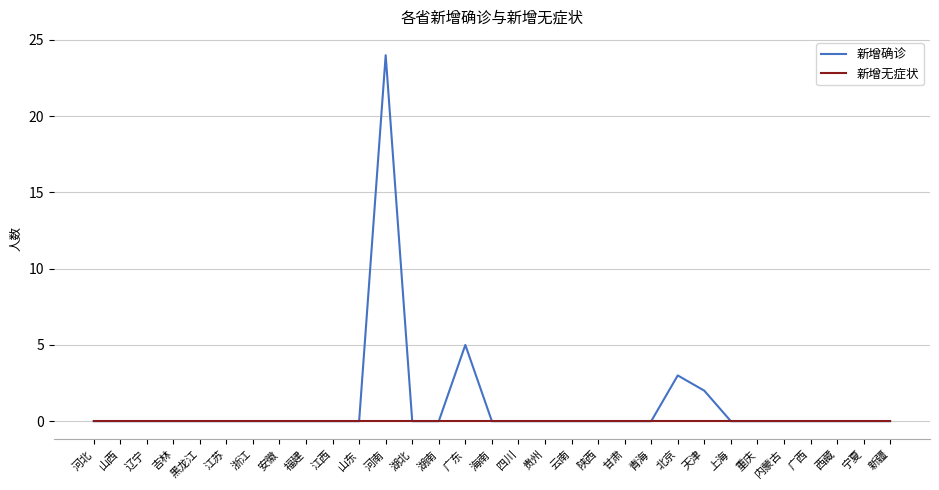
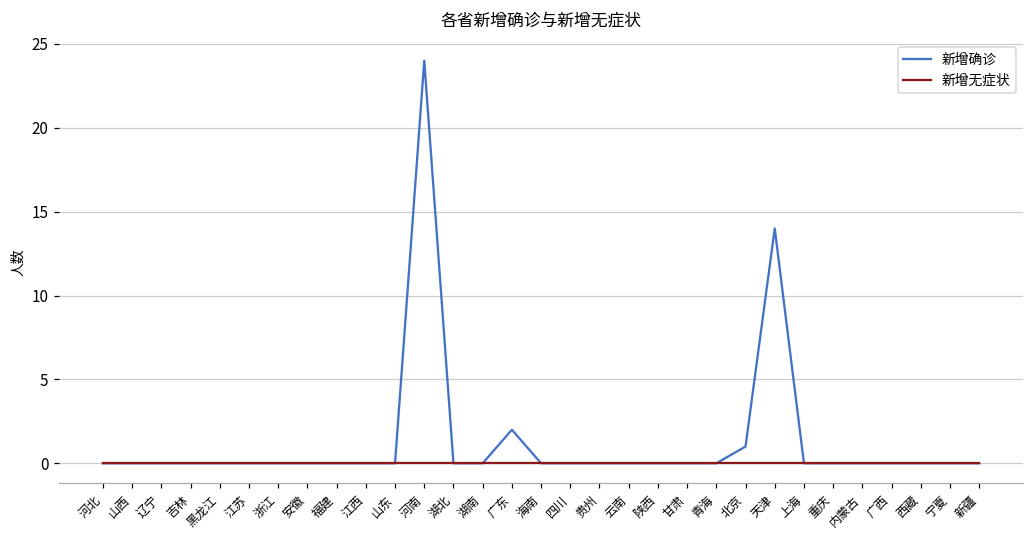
新增确诊, 广东: 5 -> 2
新增确诊, 北京: 3 -> 1
新增确诊, 天津: 2 -> 14
